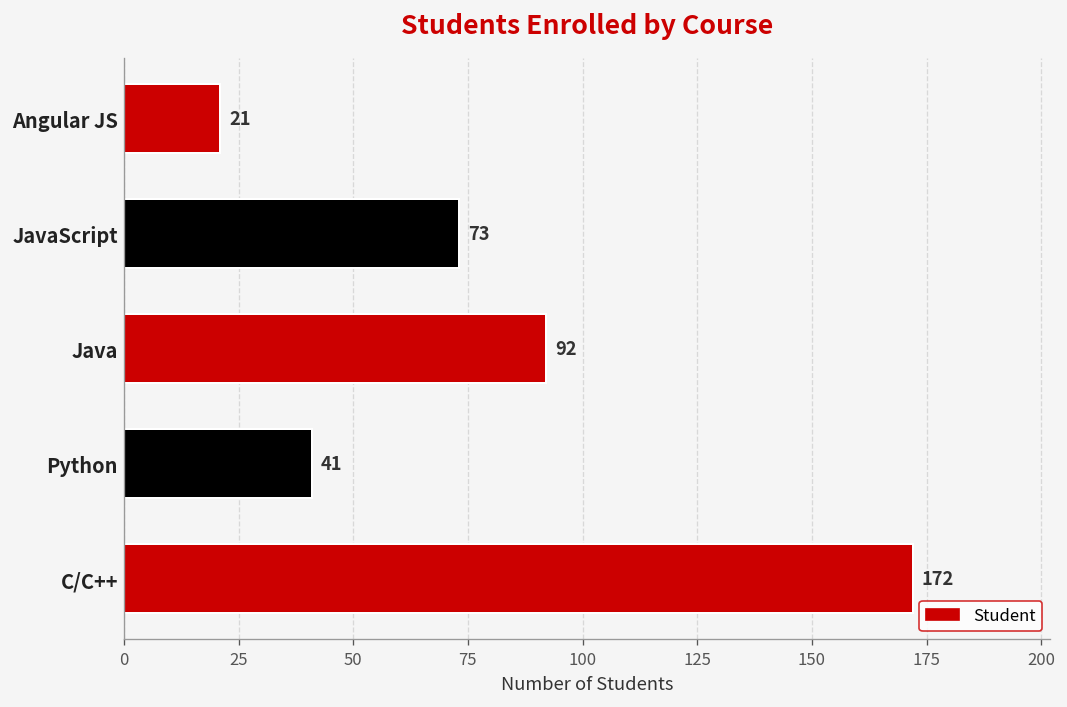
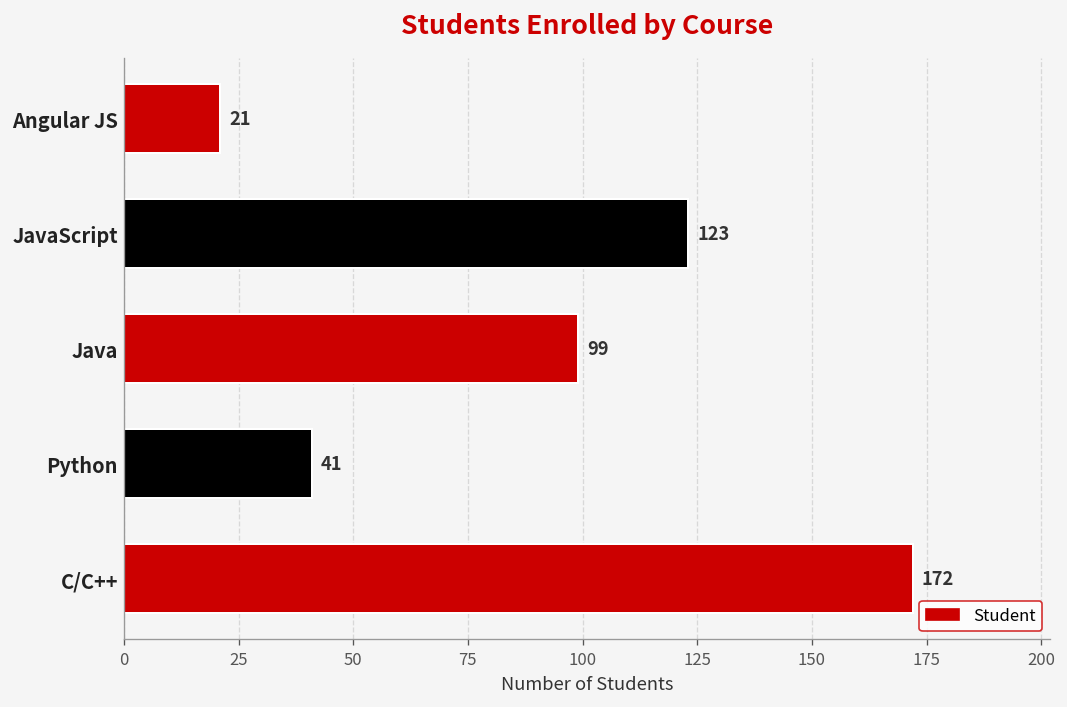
JavaScript: 73 -> 123
Java: 92 -> 99
